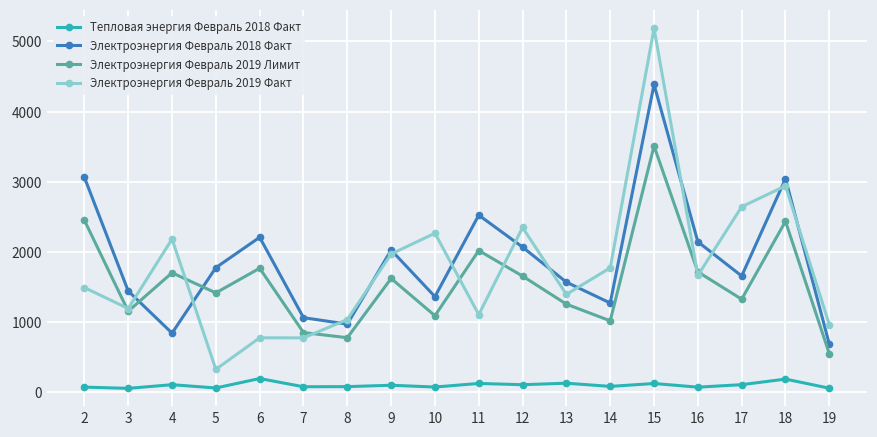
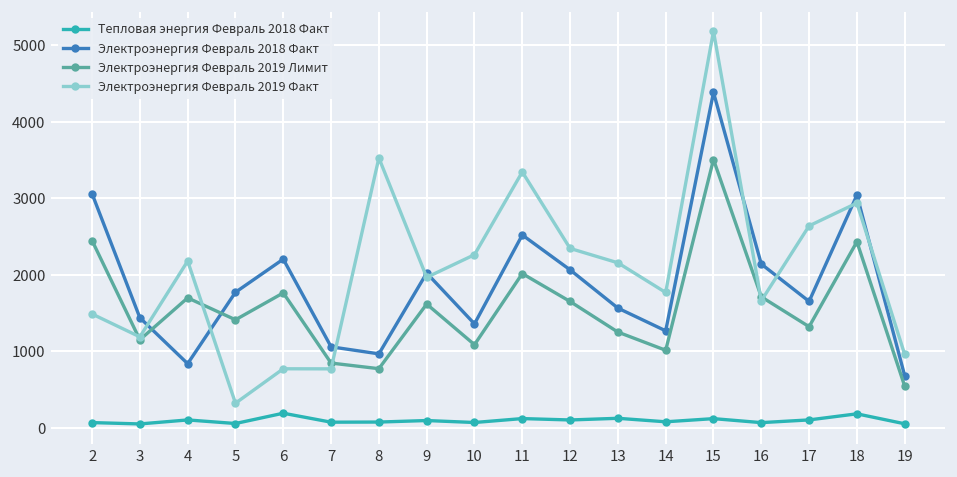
Электроэнергия Февраль 2019 Факт, 8: 1000 -> 3500
Электроэнергия Февраль 2019 Факт, 11: 1100 -> 3300
Электроэнергия Февраль 2019 Факт, 13: 1400 -> 2200
